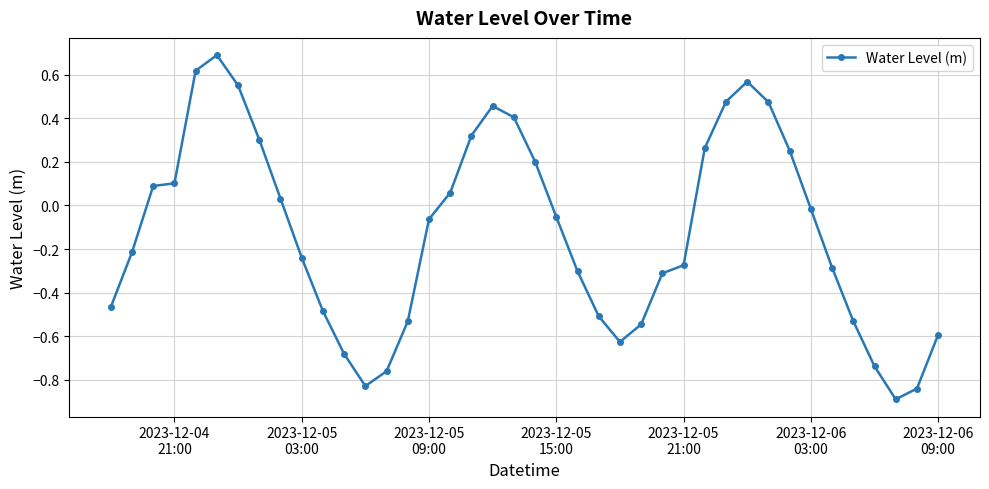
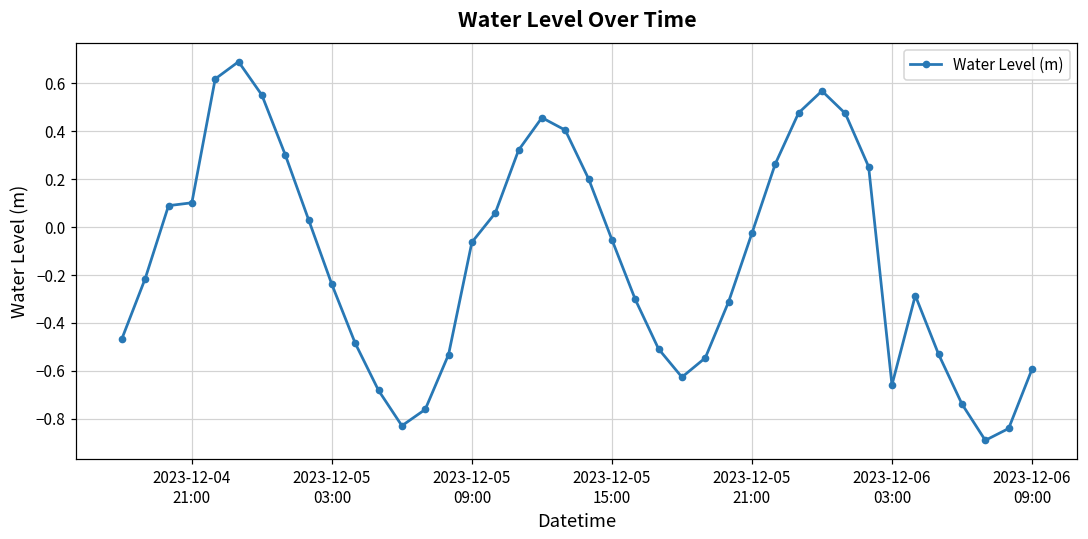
2023-12-05 21:00: -0.27 -> -0.03
2023-12-06 03:00: -0.02 -> -0.66
